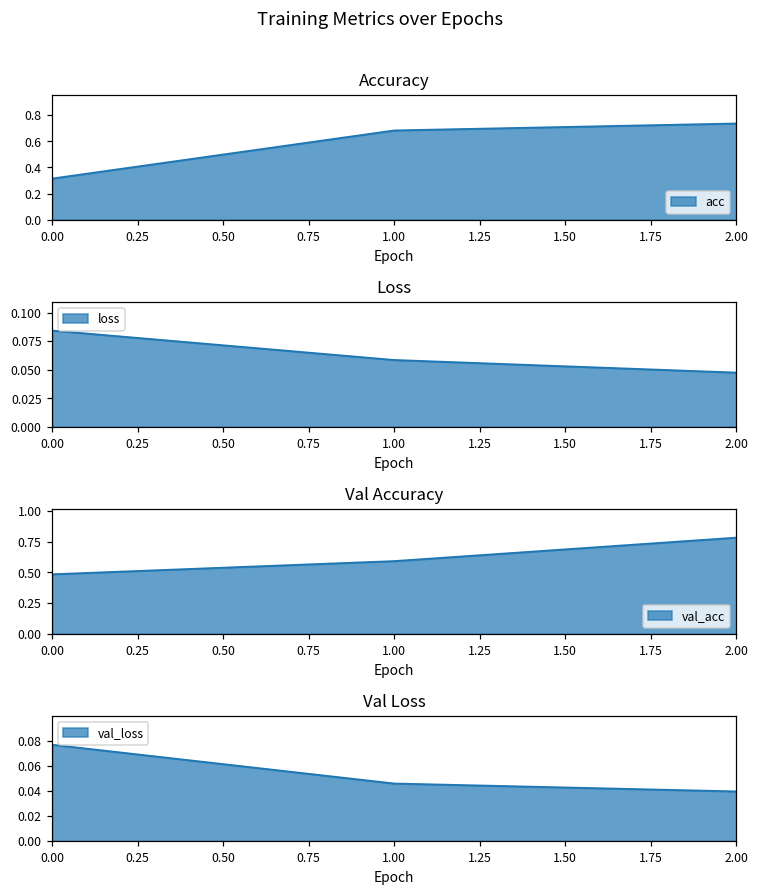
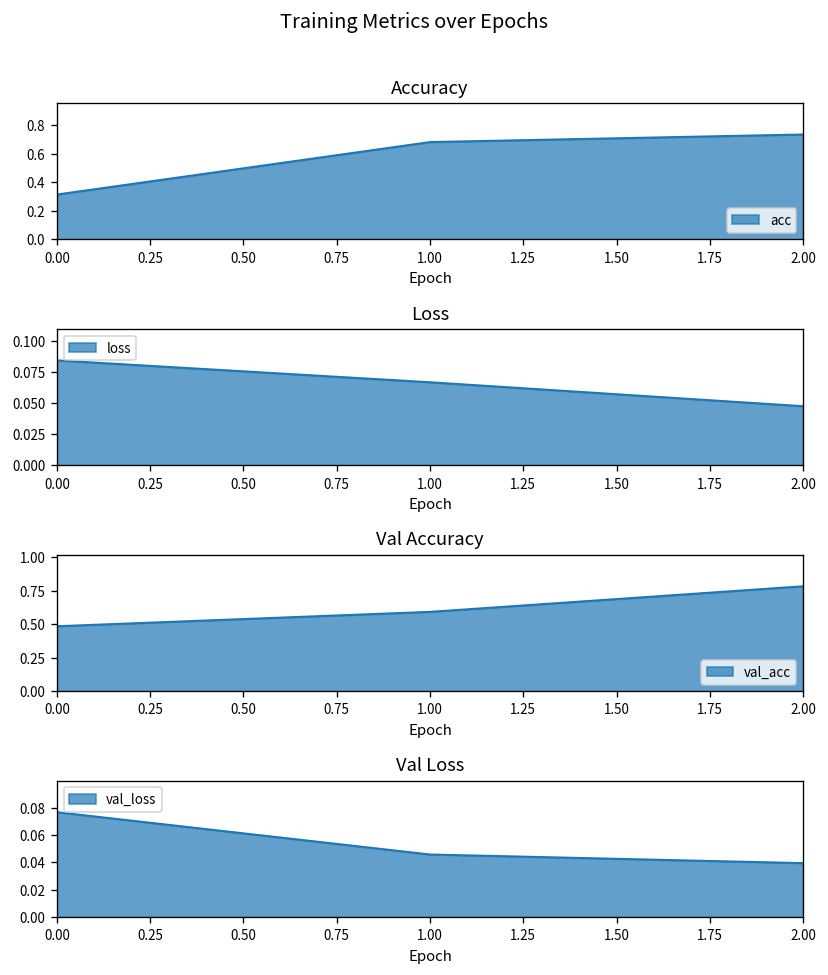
Loss, 1.00: 0.059 -> 0.067
